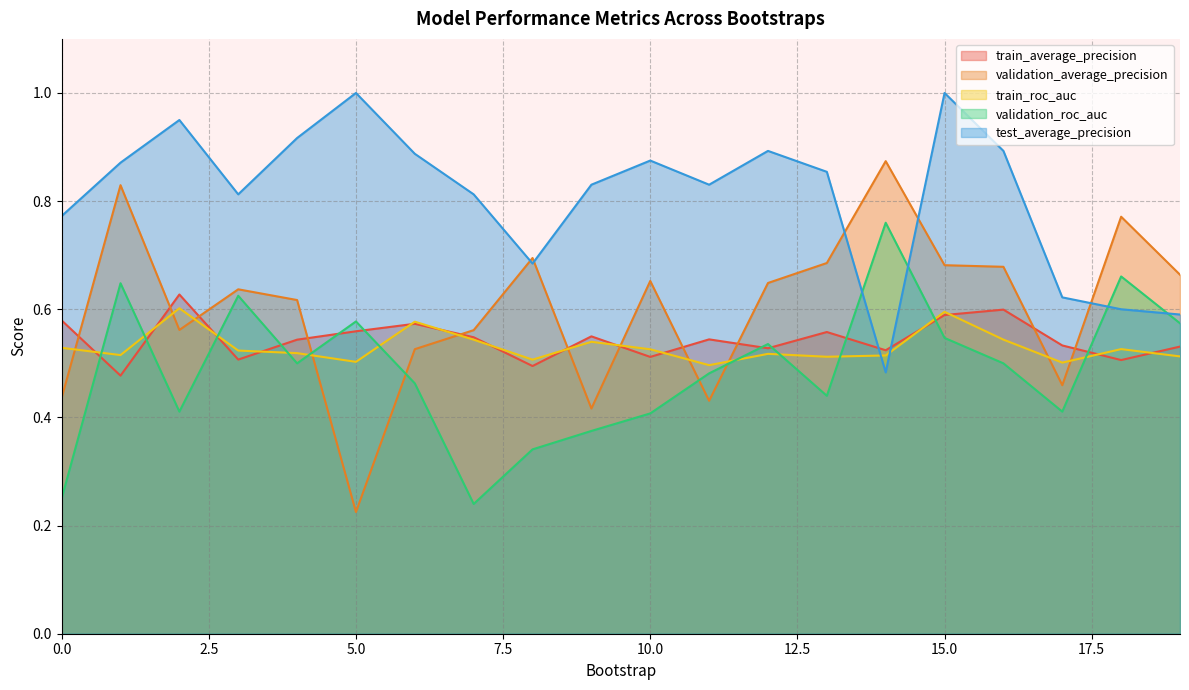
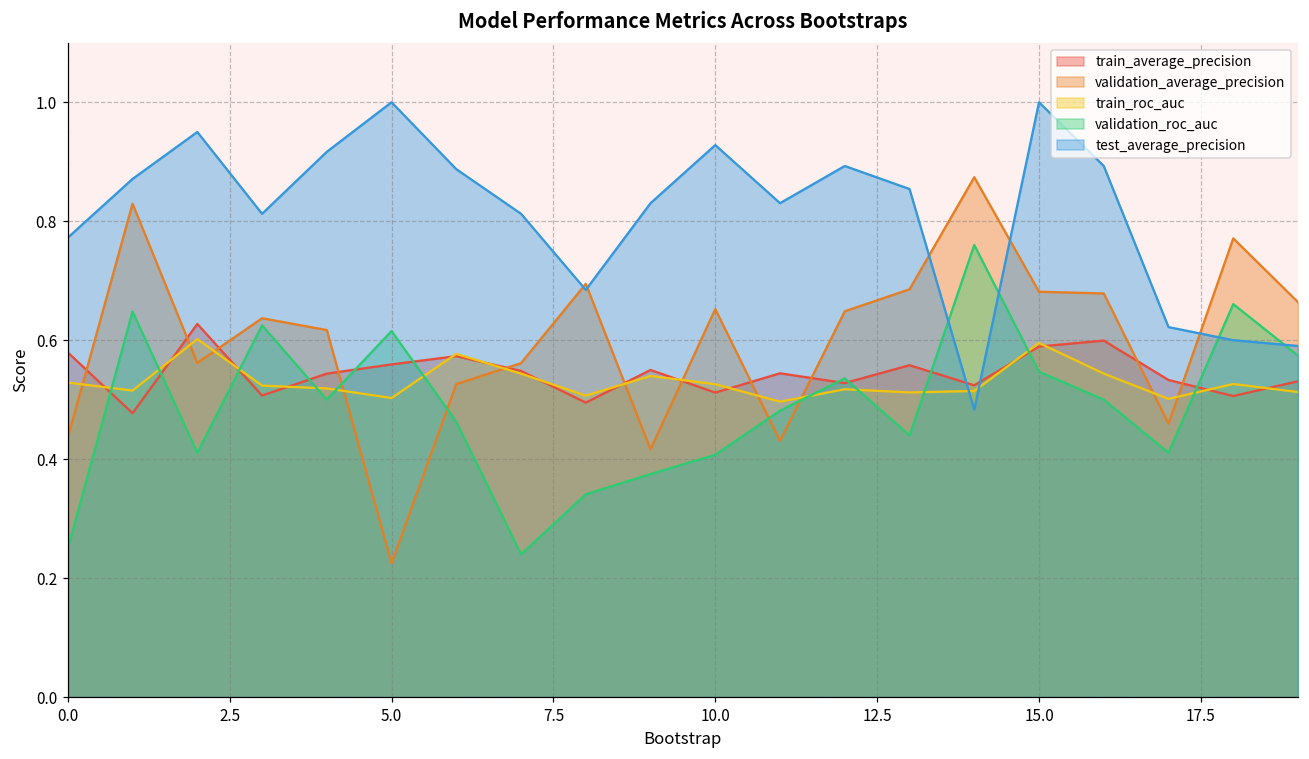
validation_roc_auc, 5.0: 0.58 -> 0.62
test_average_precision, 10.0: 0.88 -> 0.93
